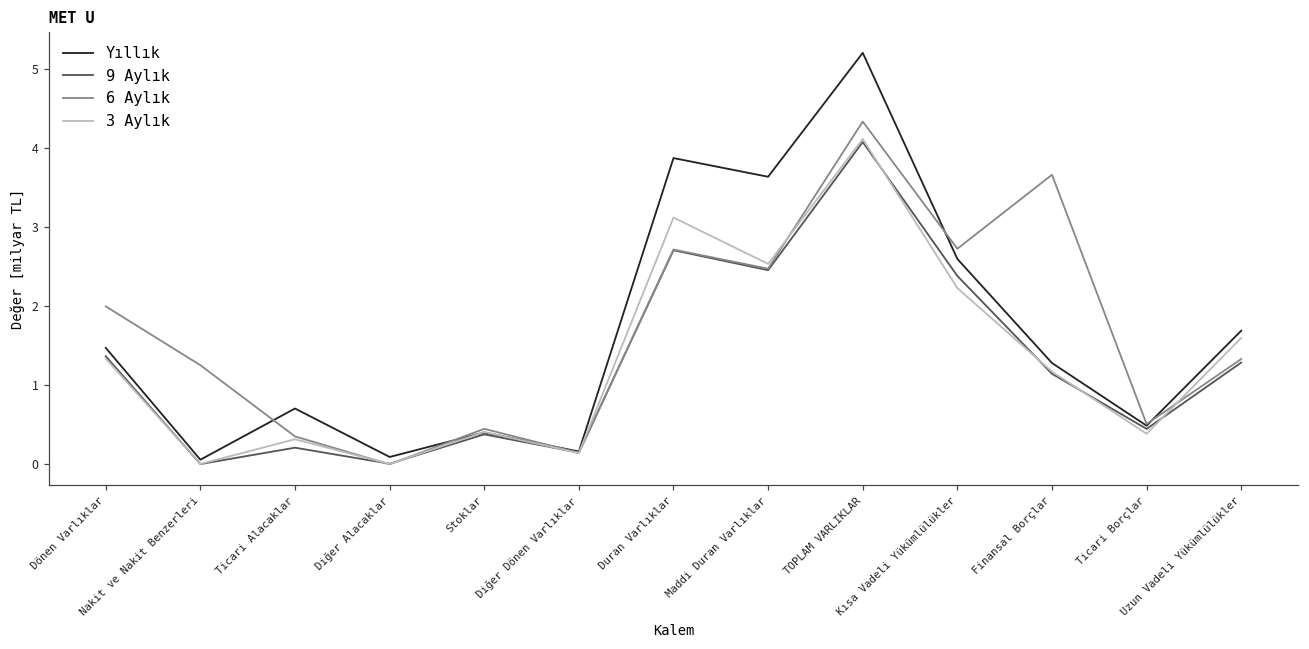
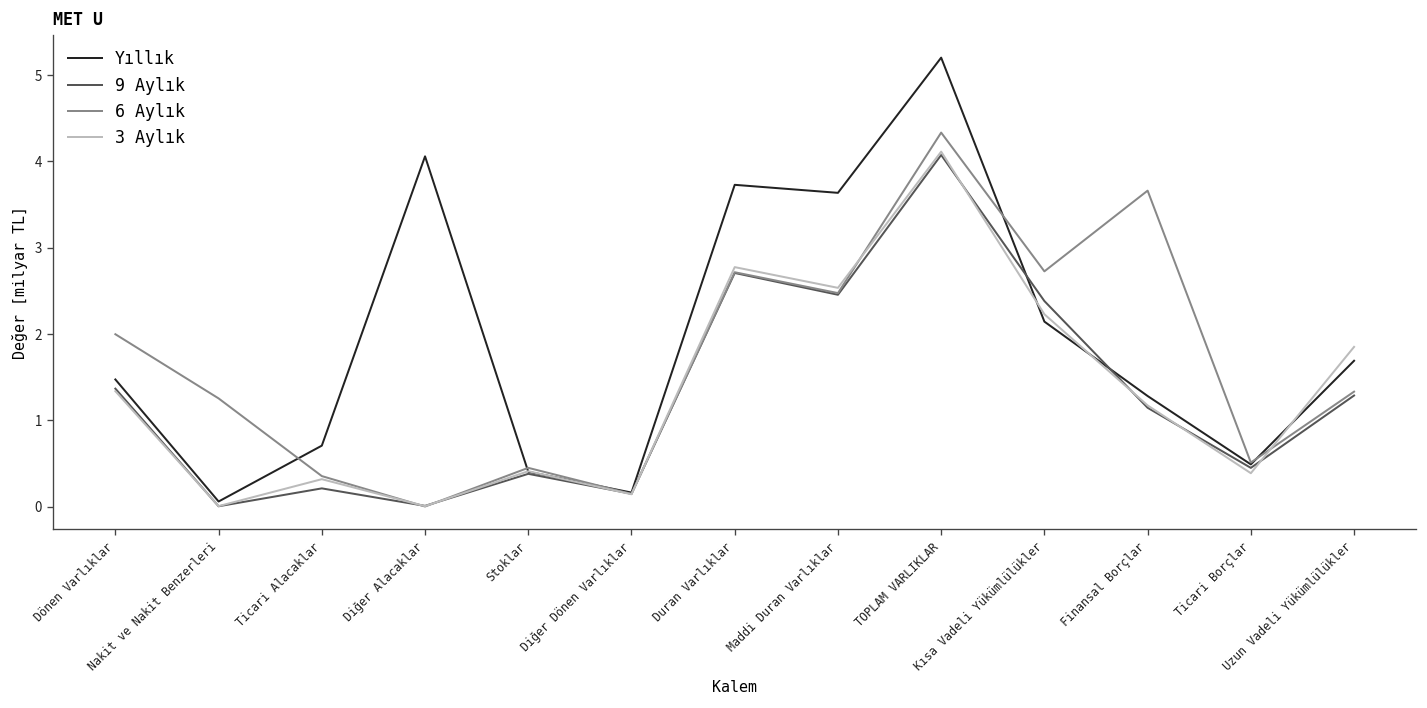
Yıllık, Diğer Alacaklar: 0.1 -> 4.1
Yıllık, Duran Varlıklar: 3.9 -> 3.7
3 Aylık, Duran Varlıklar: 3.1 -> 2.8
Yıllık, Kısa Vadeli Yükümlülükler: 2.6 -> 2.1
3 Aylık, Uzun Vadeli Yükümlülükler: 1.6 -> 1.9
